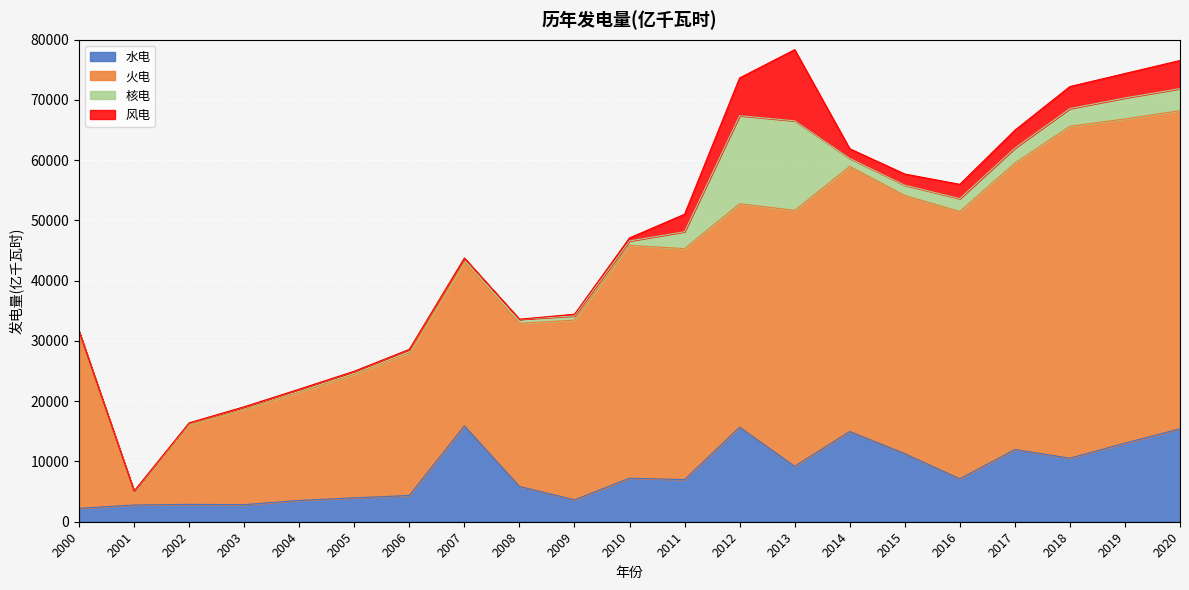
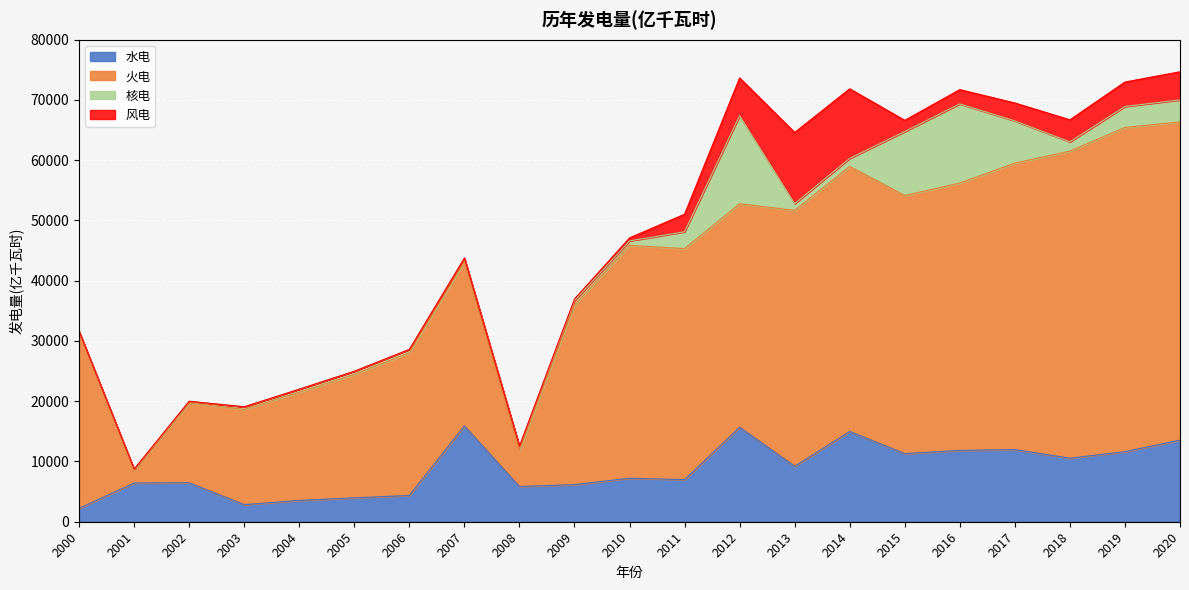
水电, 2001: 3000 -> 6000
水电, 2002: 3000 -> 6000
火电, 2008: 27000 -> 6000
水电, 2009: 4000 -> 6000
核电, 2013: 15000 -> 1000
风电, 2014: 2000 -> 12000
核电, 2015: 2000 -> 11000
水电, 2016: 7000 -> 12000
核电, 2016: 2000 -> 13000
核电, 2017: 2000 -> 7000
火电, 2018: 55000 -> 51000
核电, 2018: 3000 -> 2000
水电, 2019: 13000 -> 12000
水电, 2020: 15000 -> 14000
